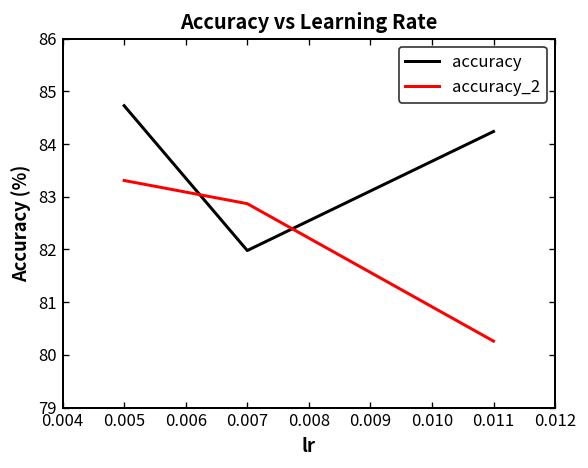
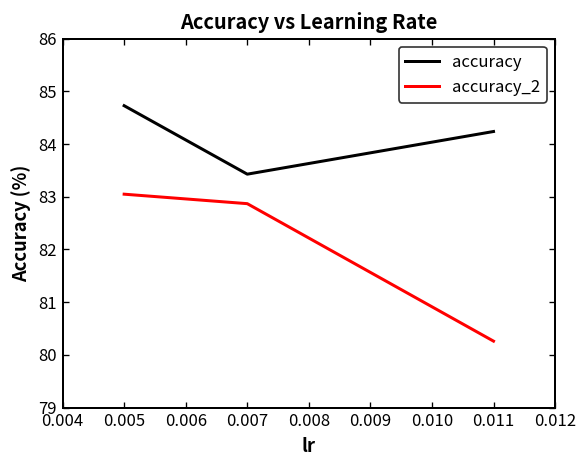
accuracy_2, 0.005: 83.3 -> 83.1
accuracy, 0.007: 82.0 -> 83.4
